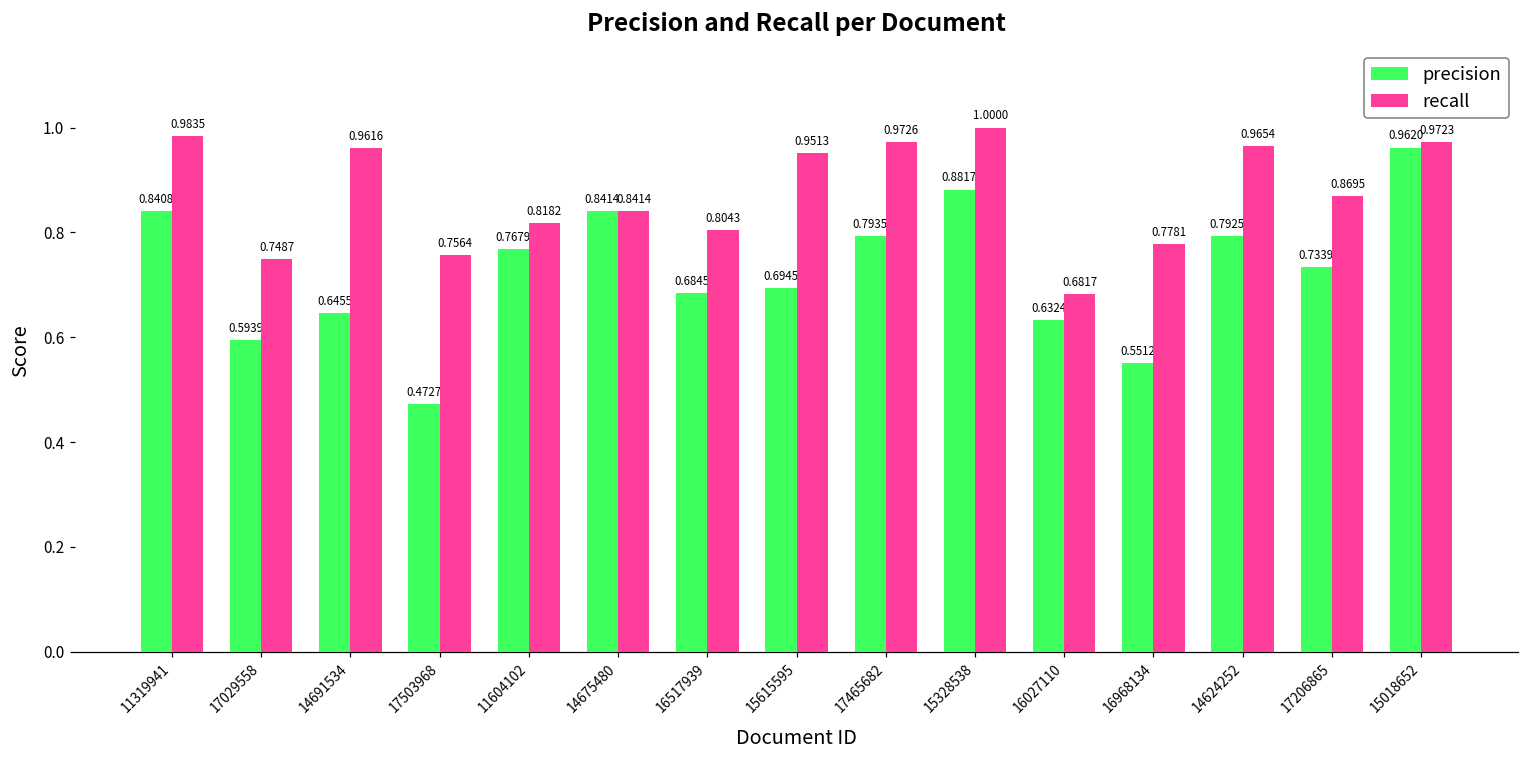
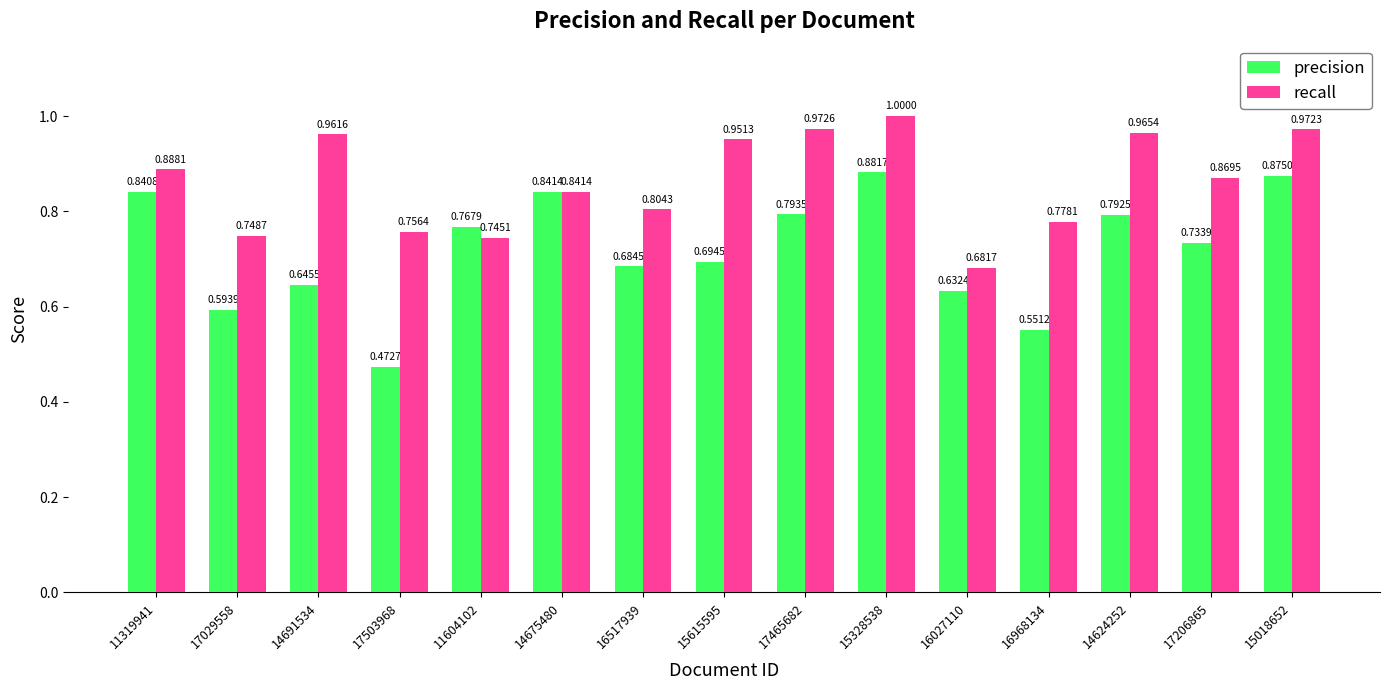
recall, 11319941: 0.9835 -> 0.8881
recall, 11604102: 0.8182 -> 0.7451
precision, 15018652: 0.9620 -> 0.8750
